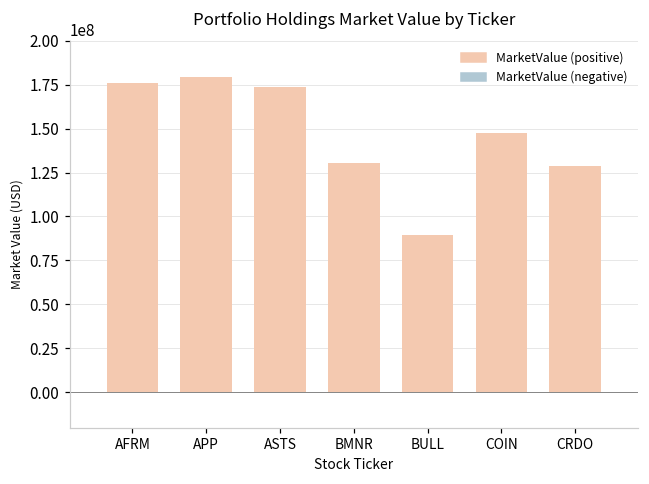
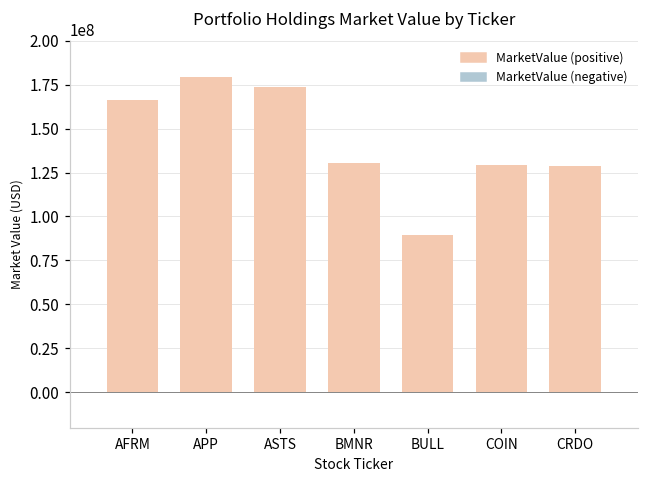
MarketValue (positive), AFRM: 176000000 -> 166000000
MarketValue (positive), COIN: 147000000 -> 129000000
